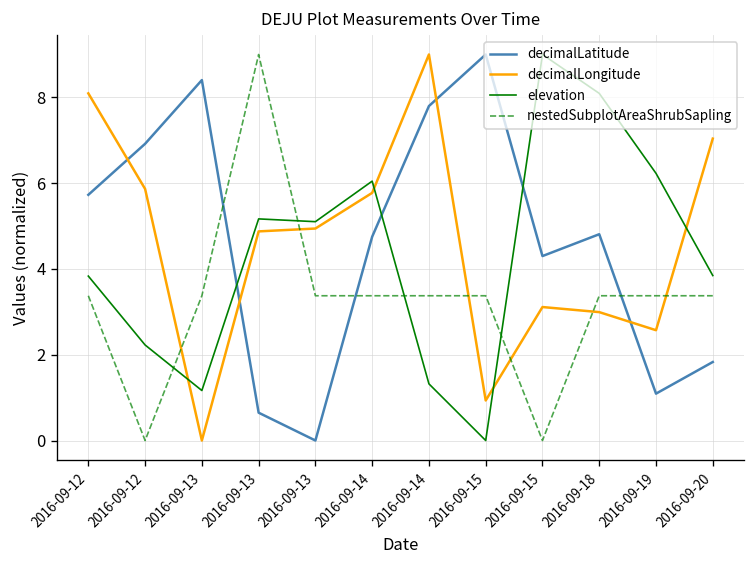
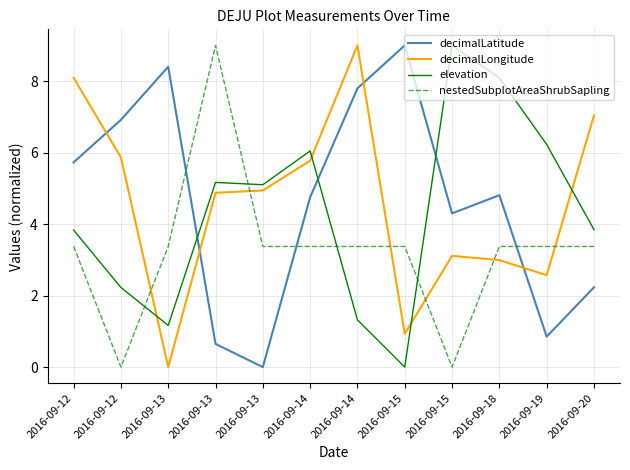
decimalLatitude, 2016-09-19: 1.1 -> 0.9
decimalLatitude, 2016-09-20: 1.8 -> 2.2
